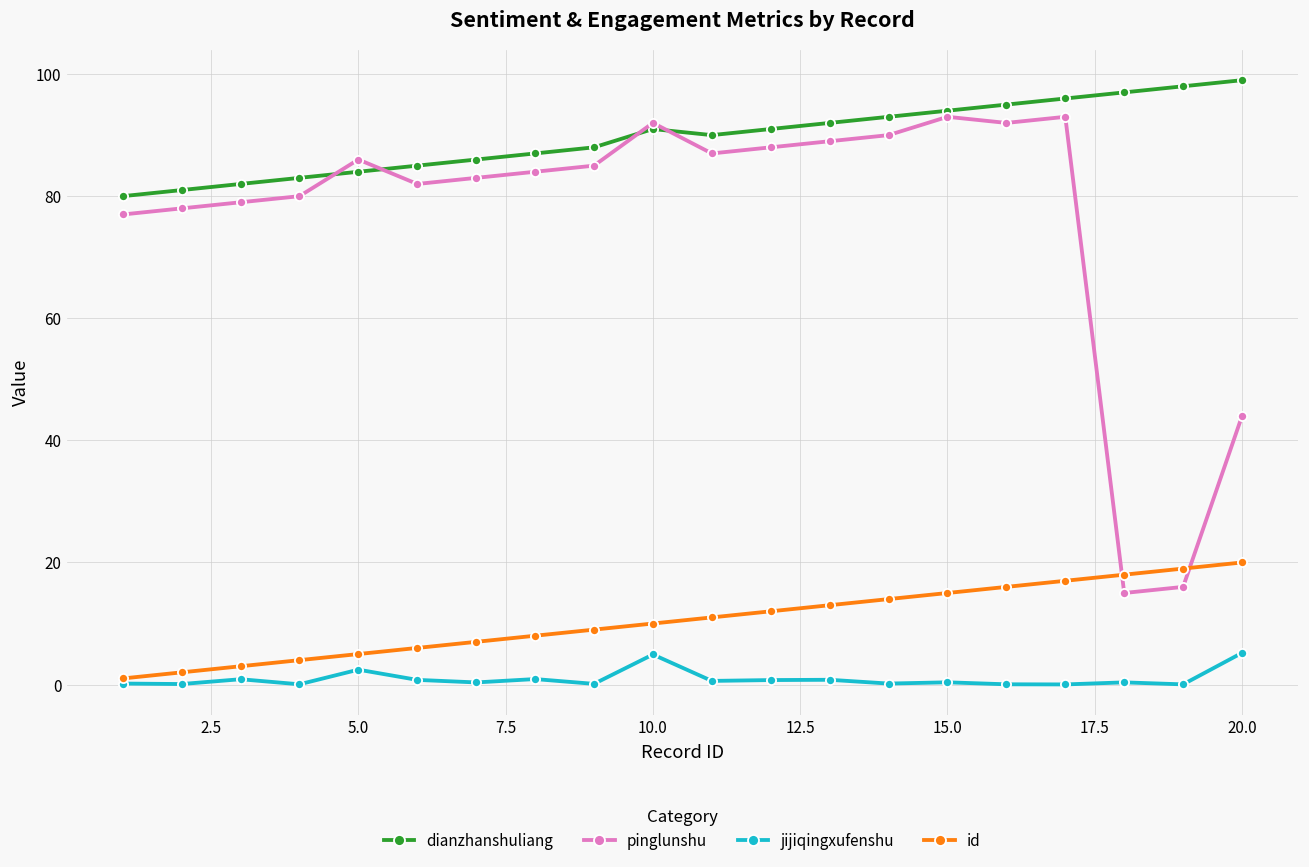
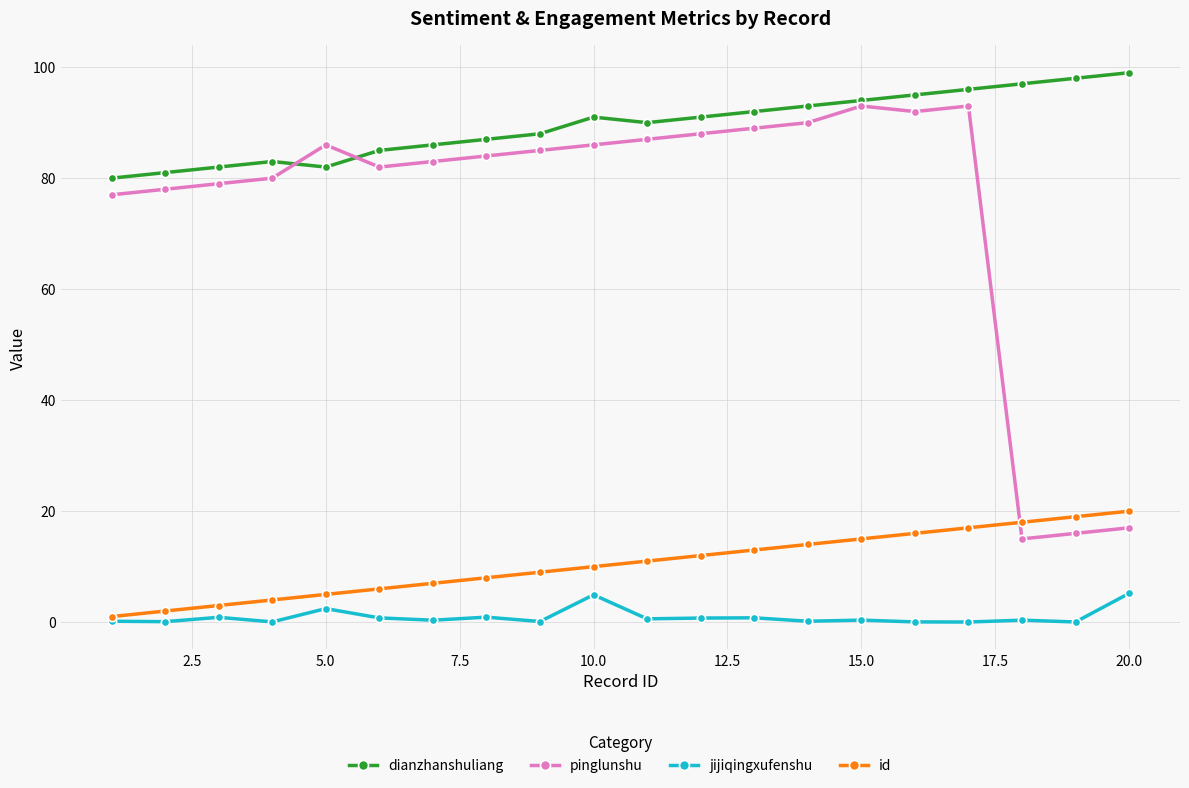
dianzhanshuliang, 5.0: 84 -> 82
pinglunshu, 10.0: 92 -> 86
pinglunshu, 20.0: 44 -> 17
